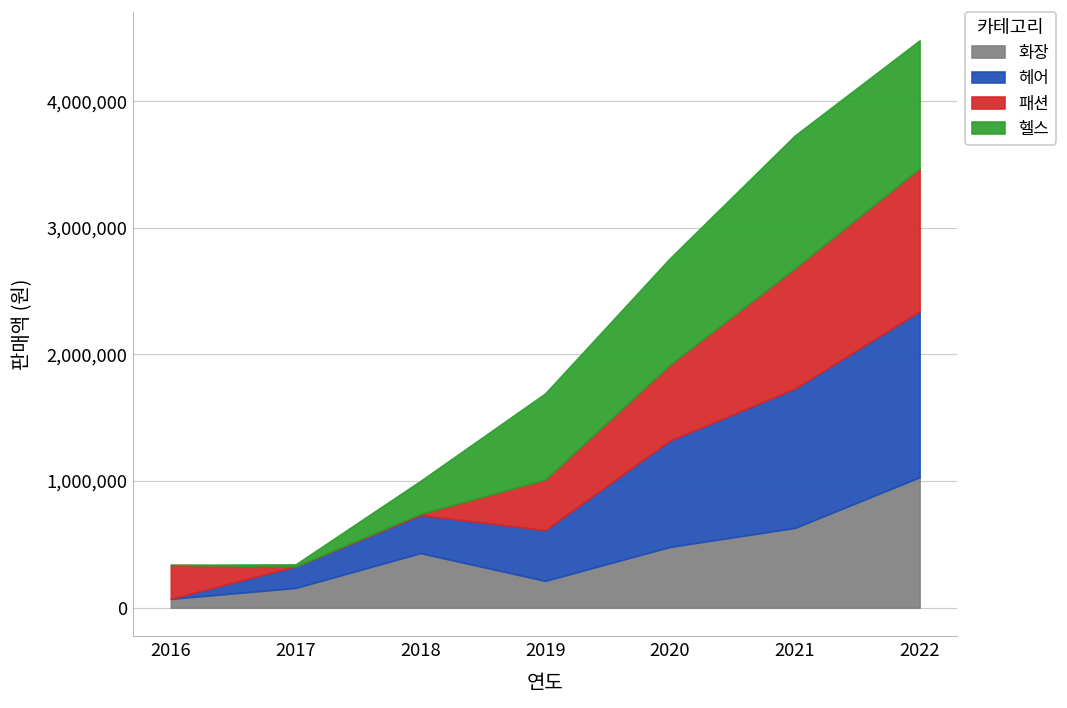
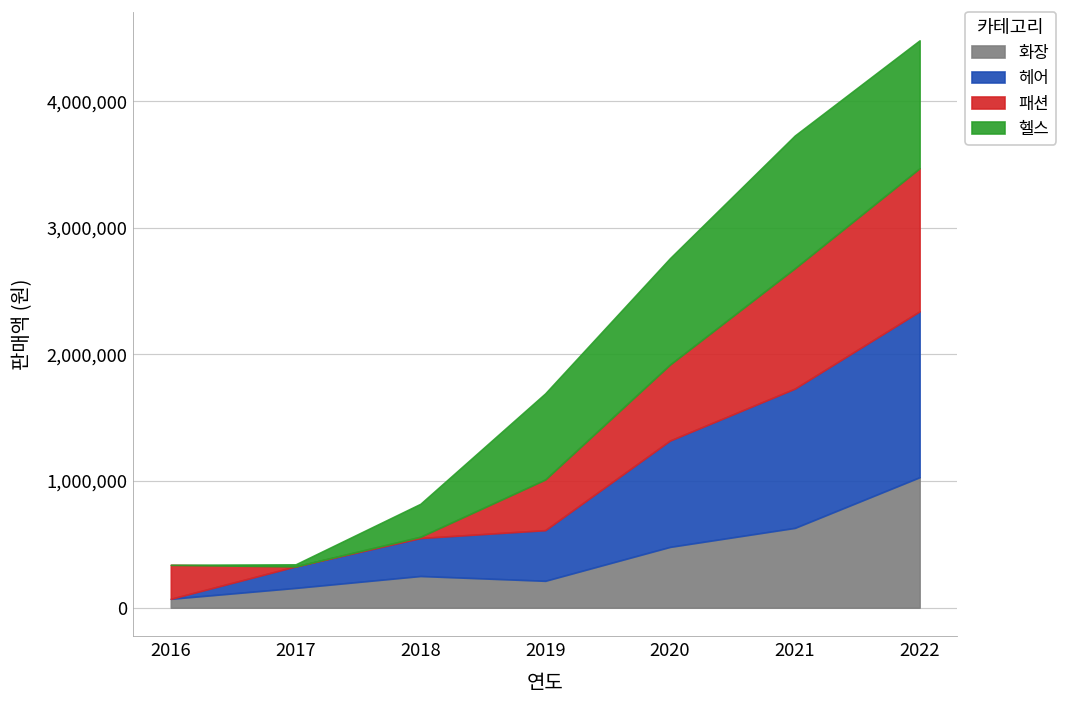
화장, 2018: 430,000 -> 250,000
